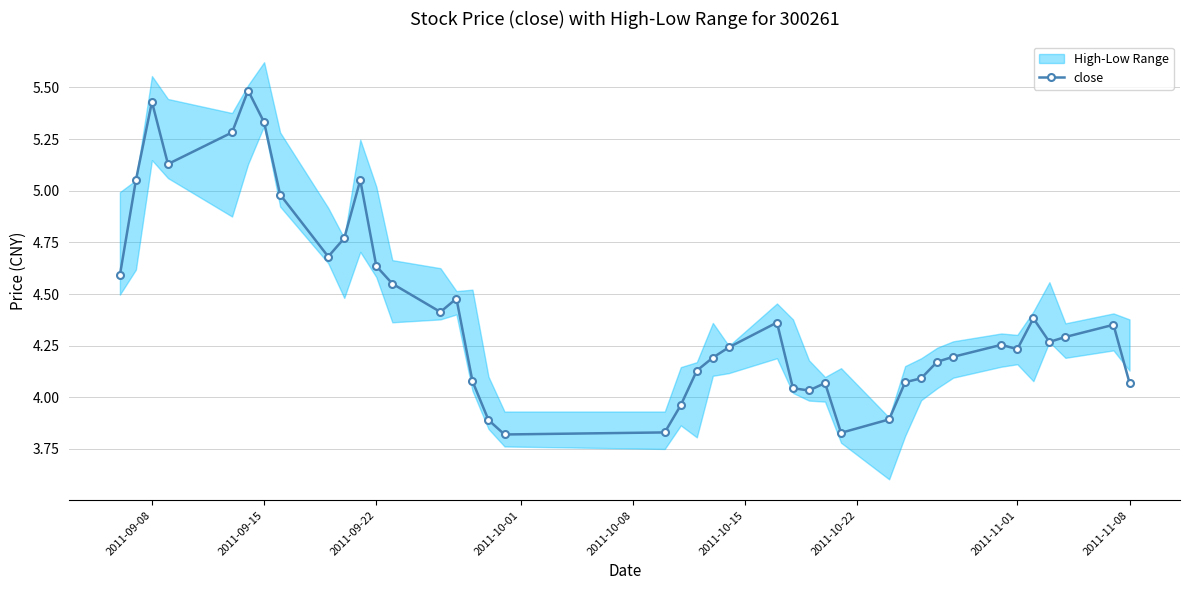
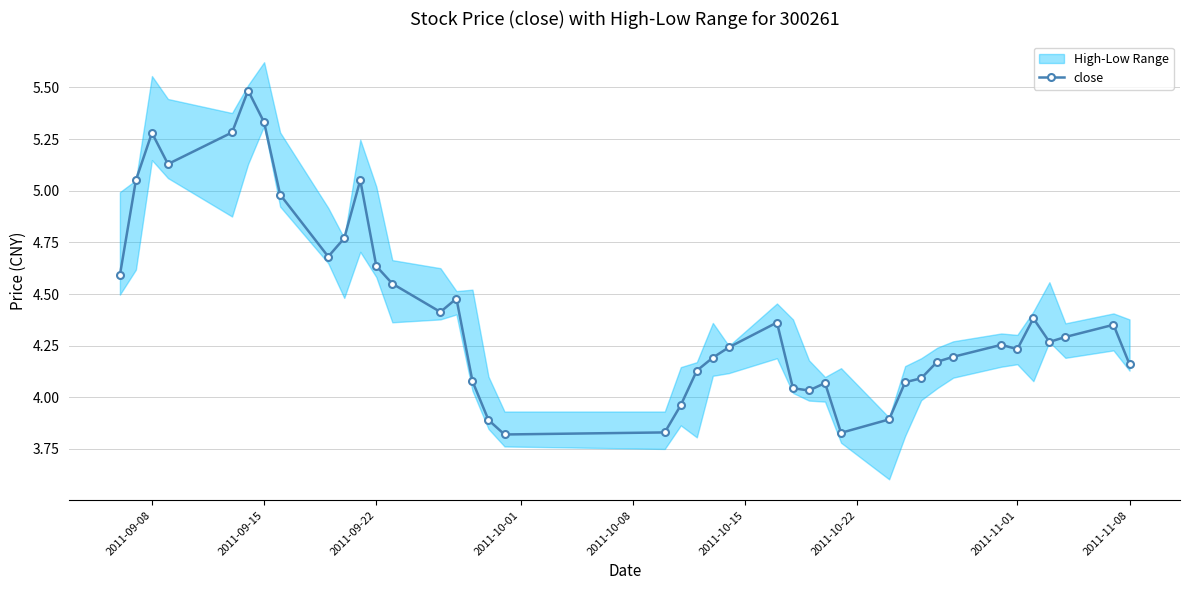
close, 2011-09-08: 5.43 -> 5.28
close, 2011-11-08: 4.07 -> 4.16
